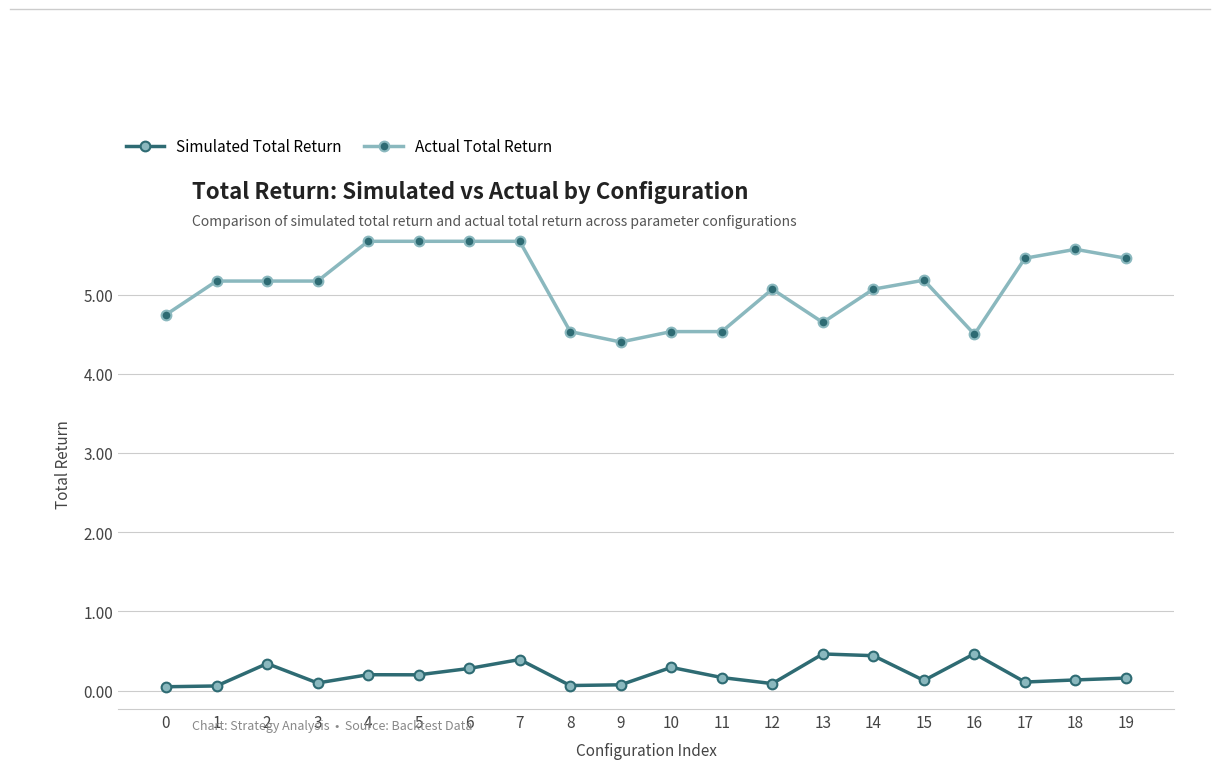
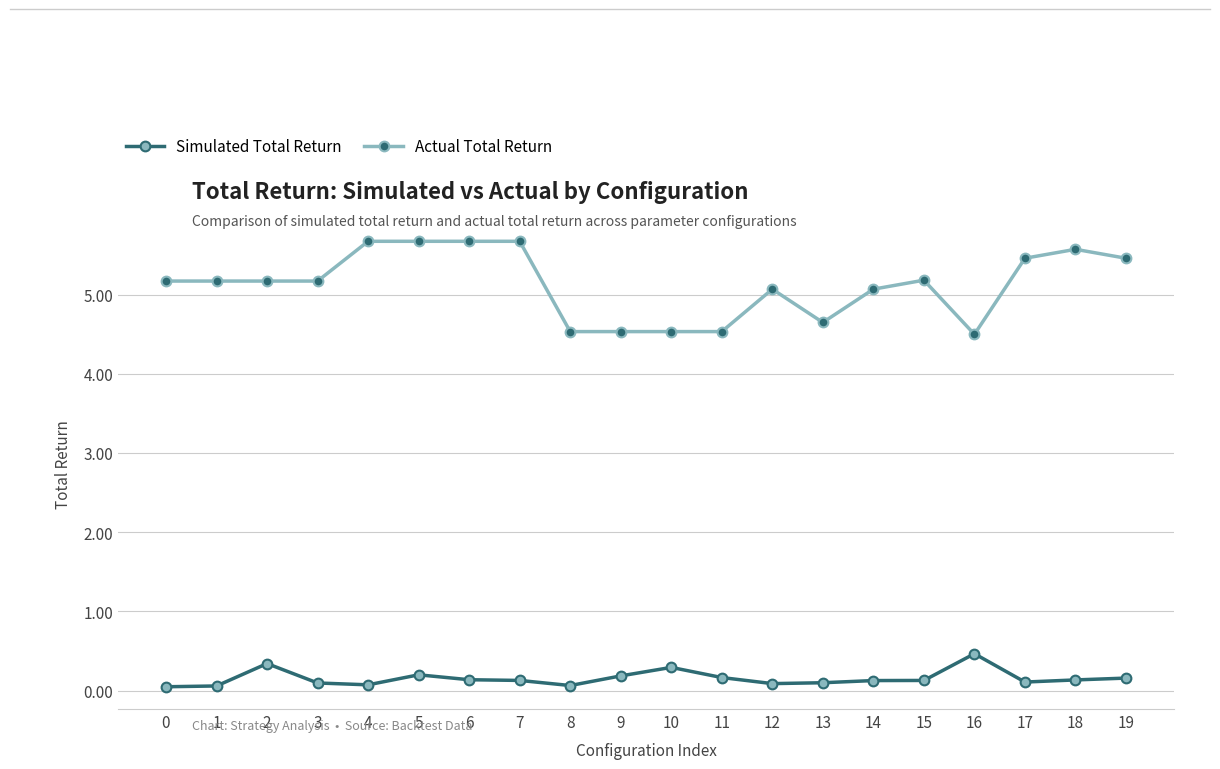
Actual Total Return, 0: 4.7 -> 5.2
Simulated Total Return, 4: 0.2 -> 0.1
Simulated Total Return, 6: 0.3 -> 0.1
Simulated Total Return, 7: 0.4 -> 0.1
Simulated Total Return, 9: 0.1 -> 0.2
Actual Total Return, 9: 4.4 -> 4.5
Simulated Total Return, 13: 0.5 -> 0.1
Simulated Total Return, 14: 0.4 -> 0.1
